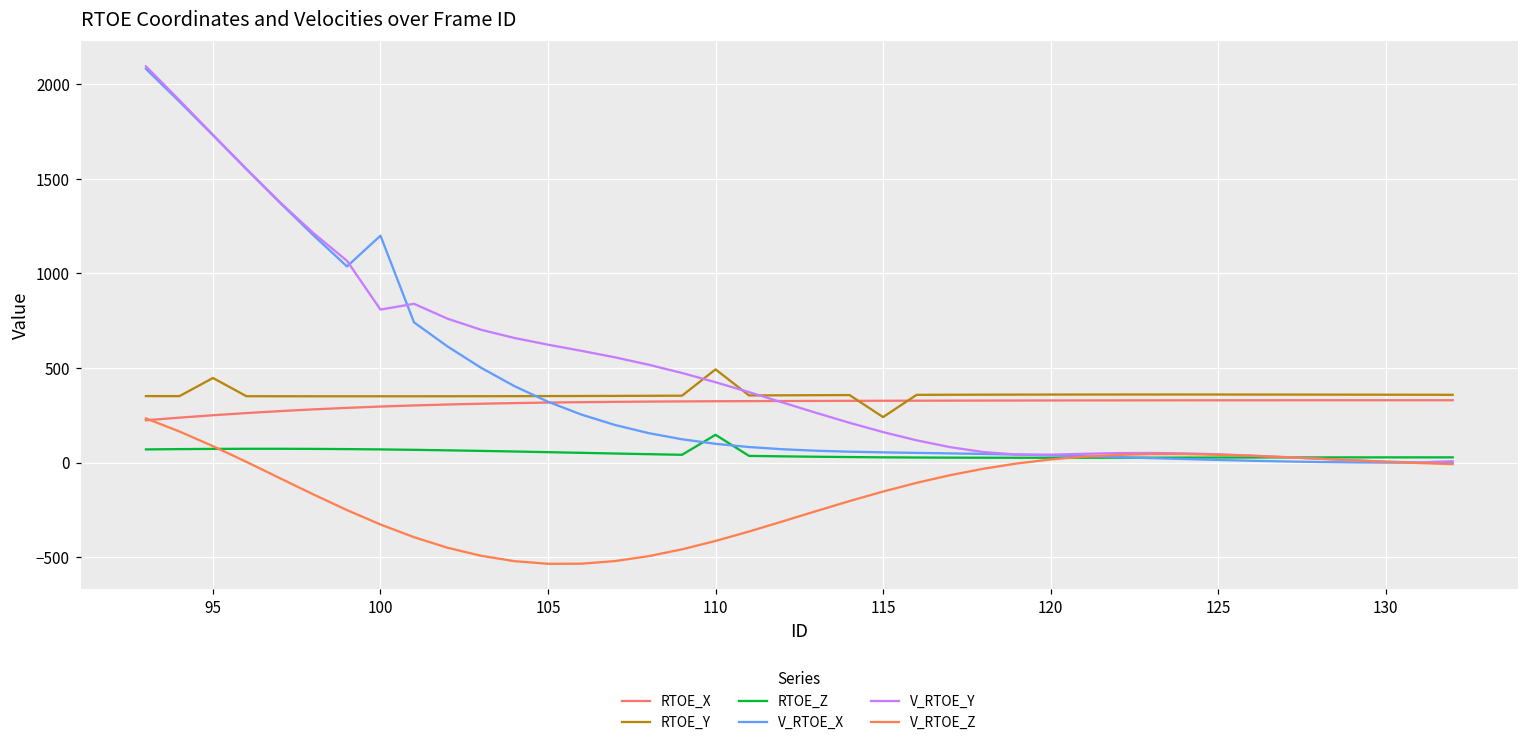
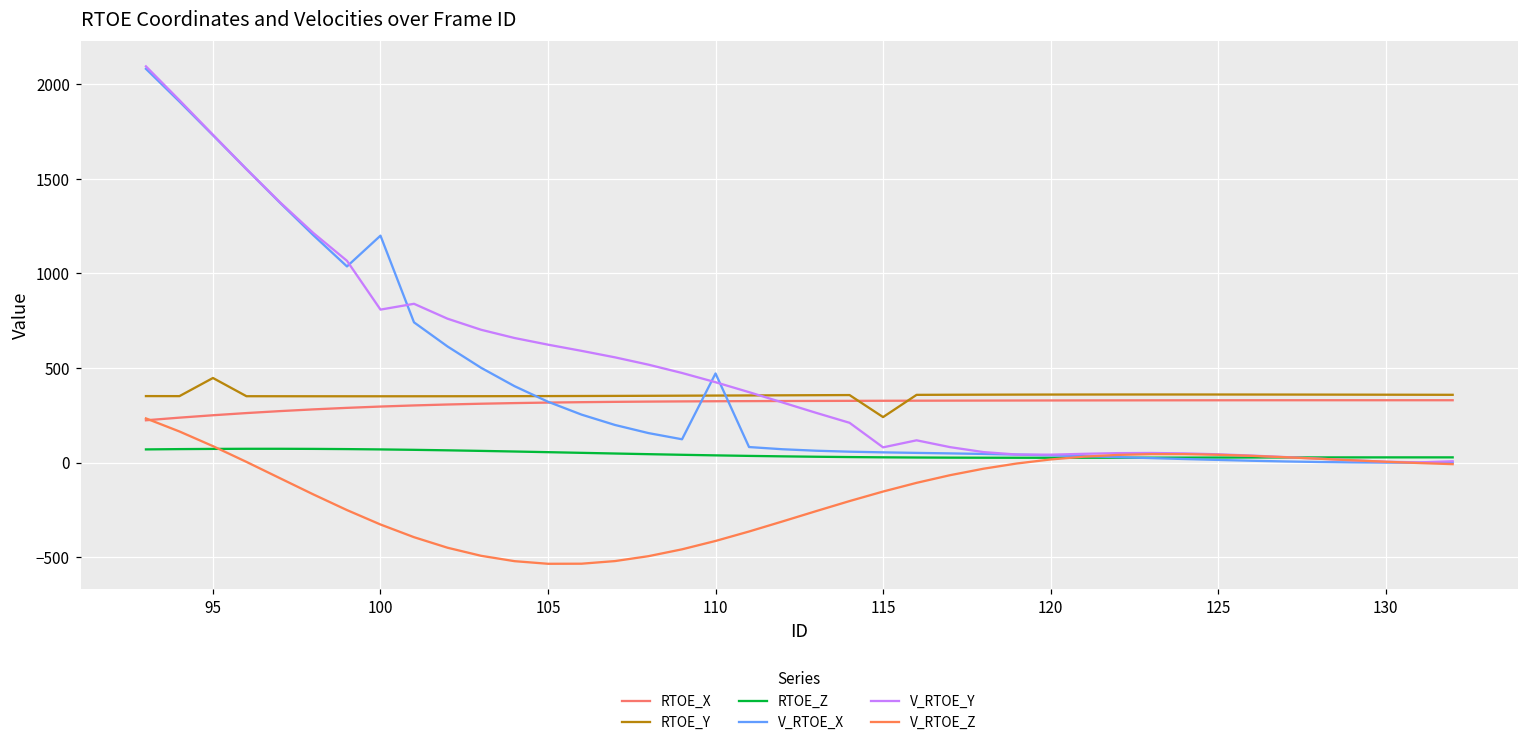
RTOE_Y, 110: 490 -> 350
RTOE_Z, 110: 150 -> 40
V_RTOE_X, 110: 100 -> 470
V_RTOE_Y, 115: 160 -> 80
